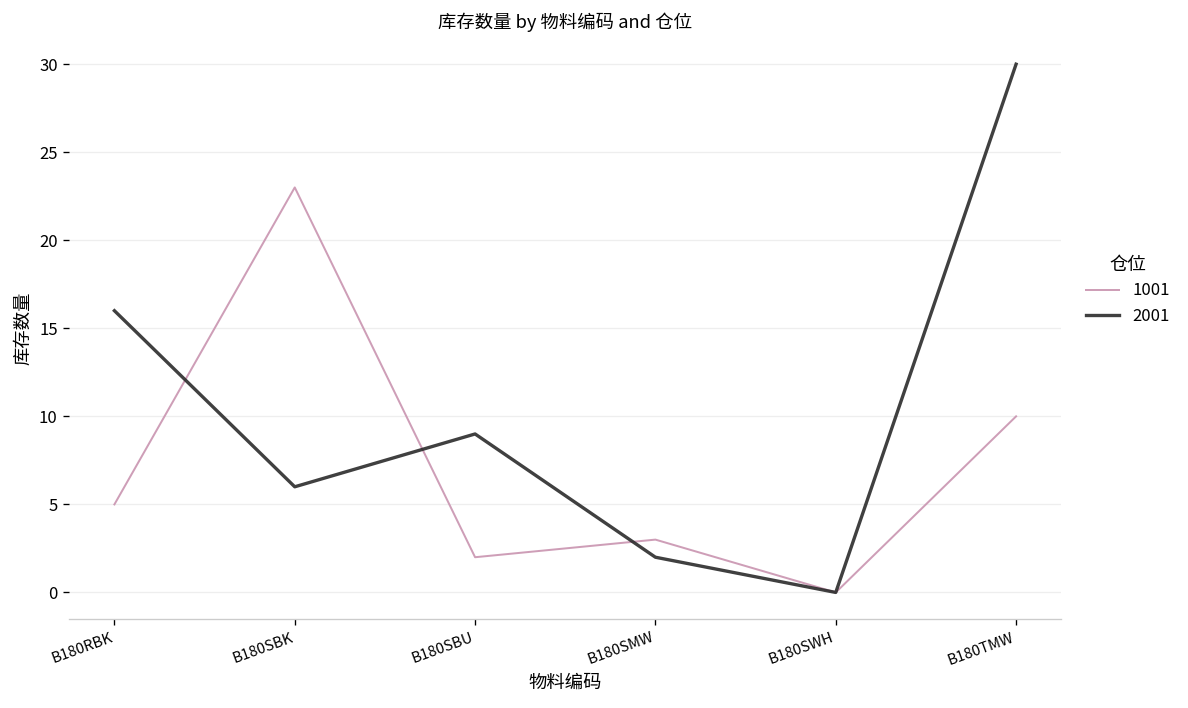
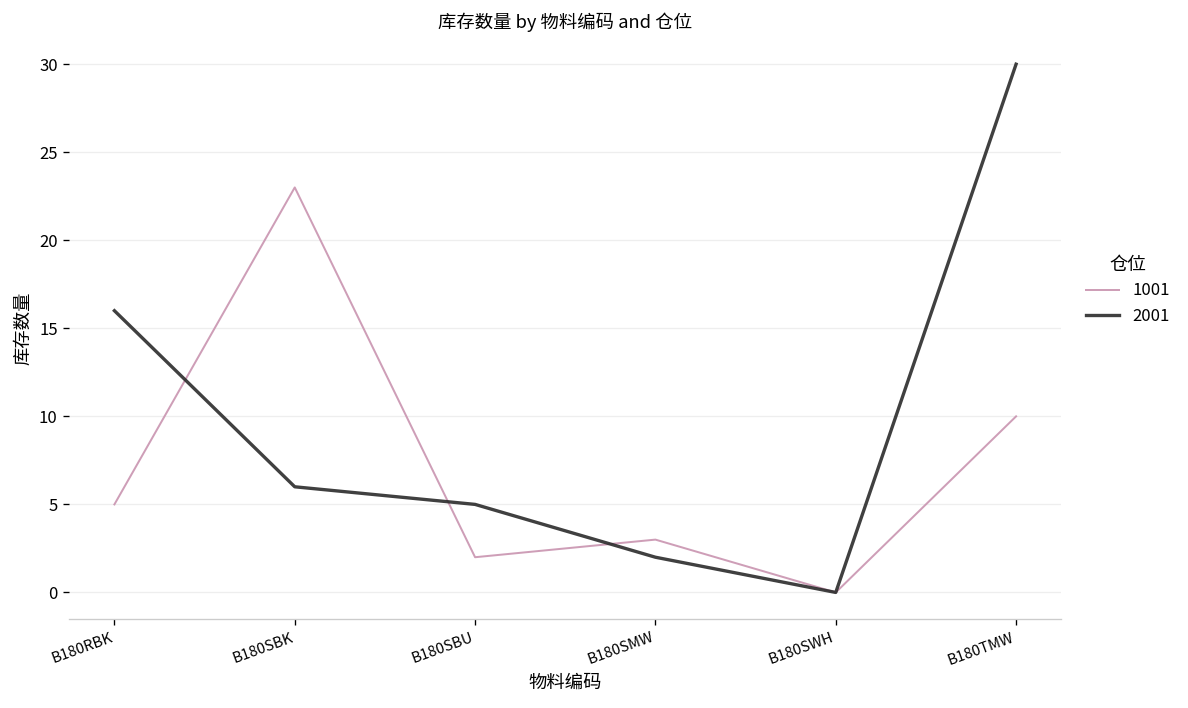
2001, B180SBU: 9 -> 5
